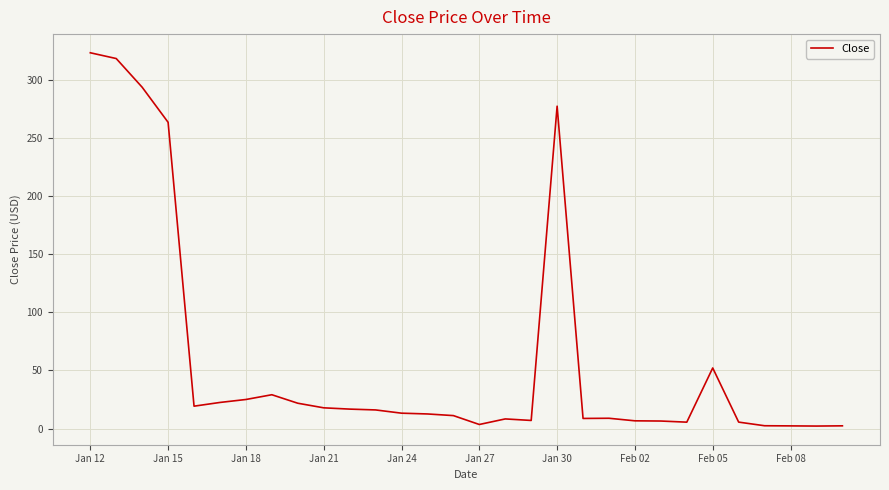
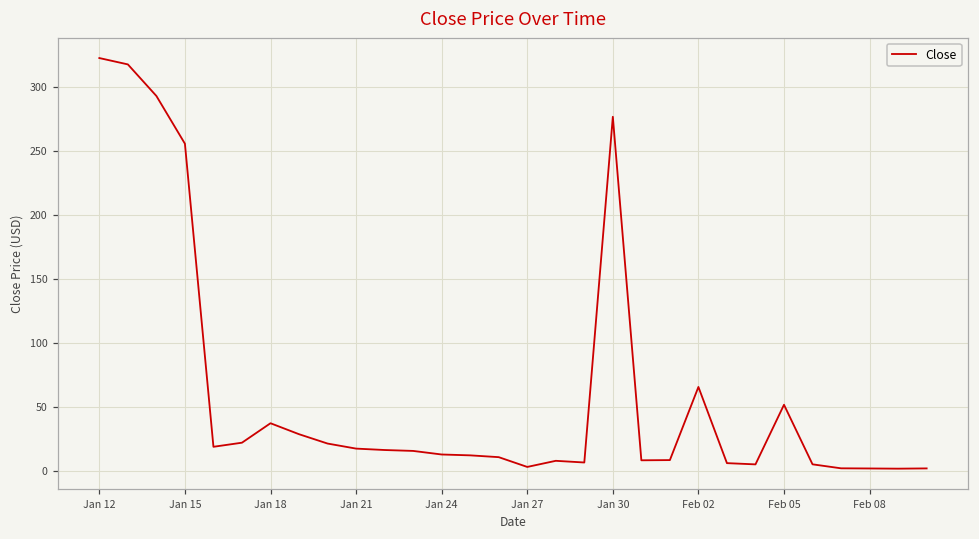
Jan 15: 263 -> 256
Jan 18: 25 -> 38
Feb 02: 7 -> 66
